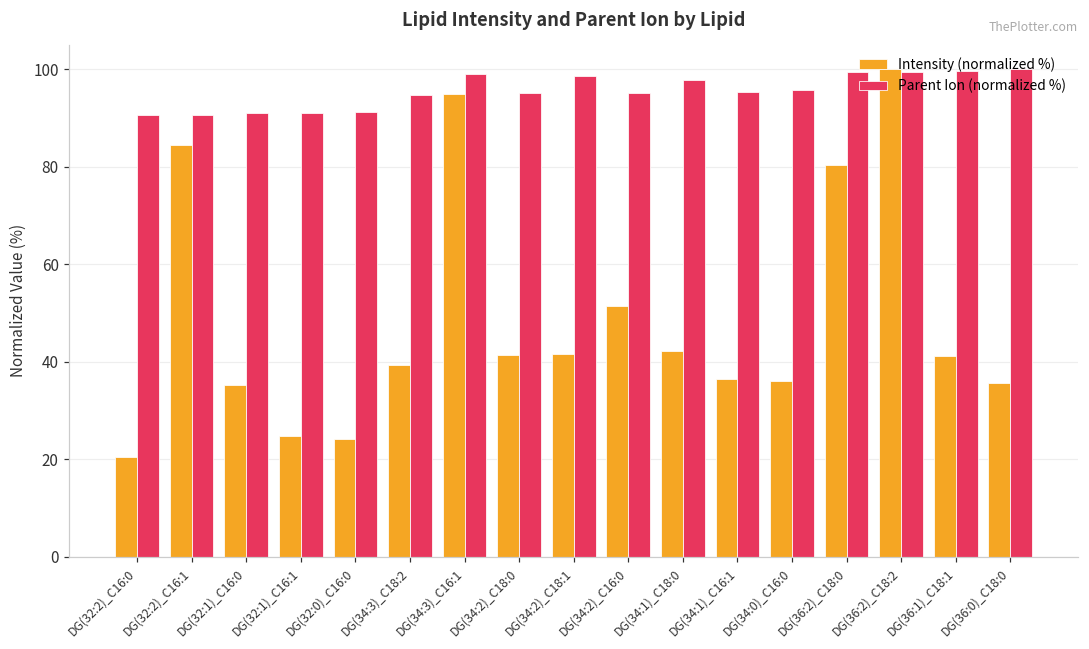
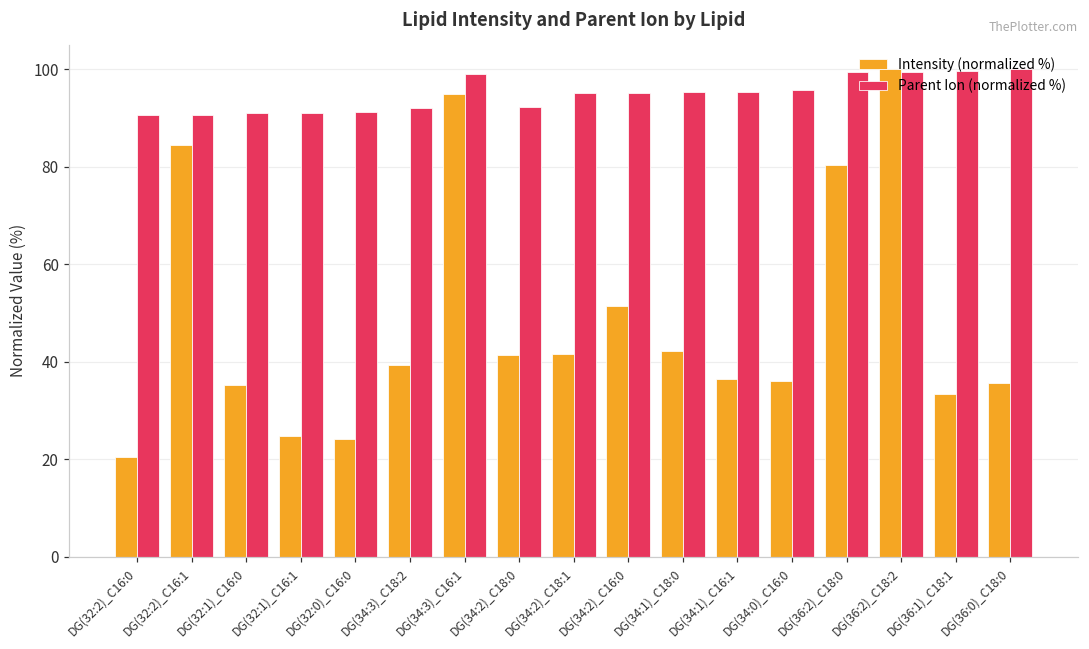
Parent Ion (normalized %), DG(34:3)_C18:2: 95 -> 92
Parent Ion (normalized %), DG(34:2)_C18:0: 95 -> 92
Parent Ion (normalized %), DG(34:2)_C18:1: 99 -> 95
Parent Ion (normalized %), DG(34:1)_C18:0: 98 -> 95
Intensity (normalized %), DG(36:1)_C18:1: 41 -> 33
